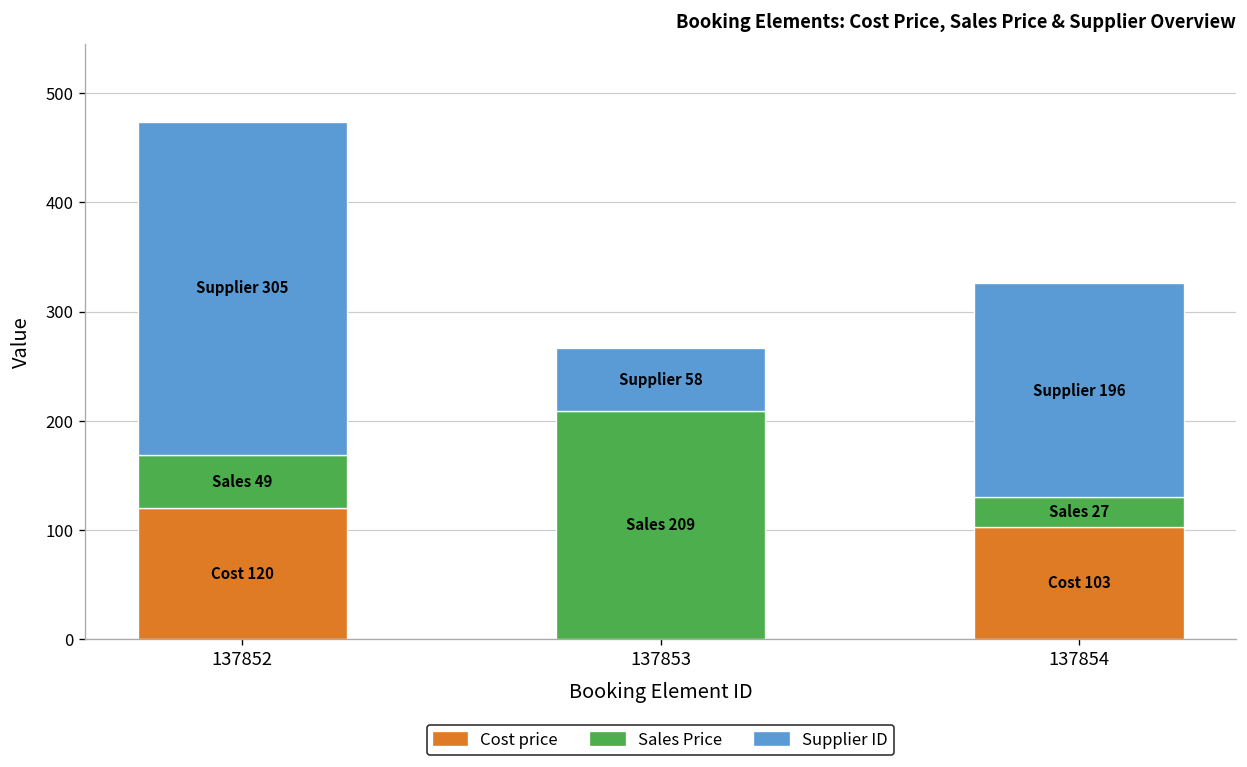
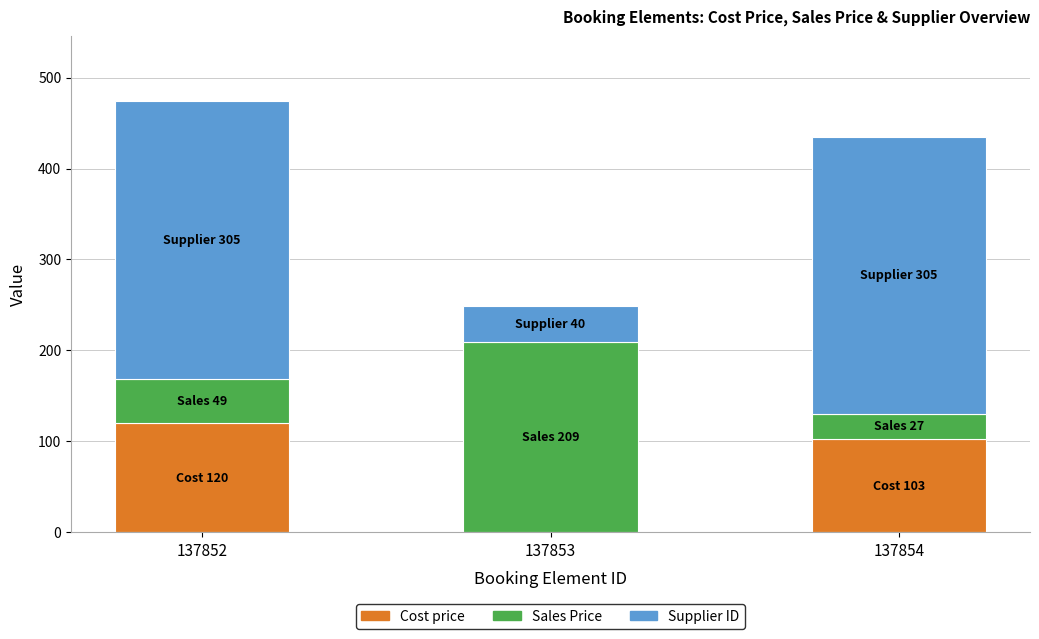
Supplier ID, 137853: 58 -> 40
Supplier ID, 137854: 196 -> 305
